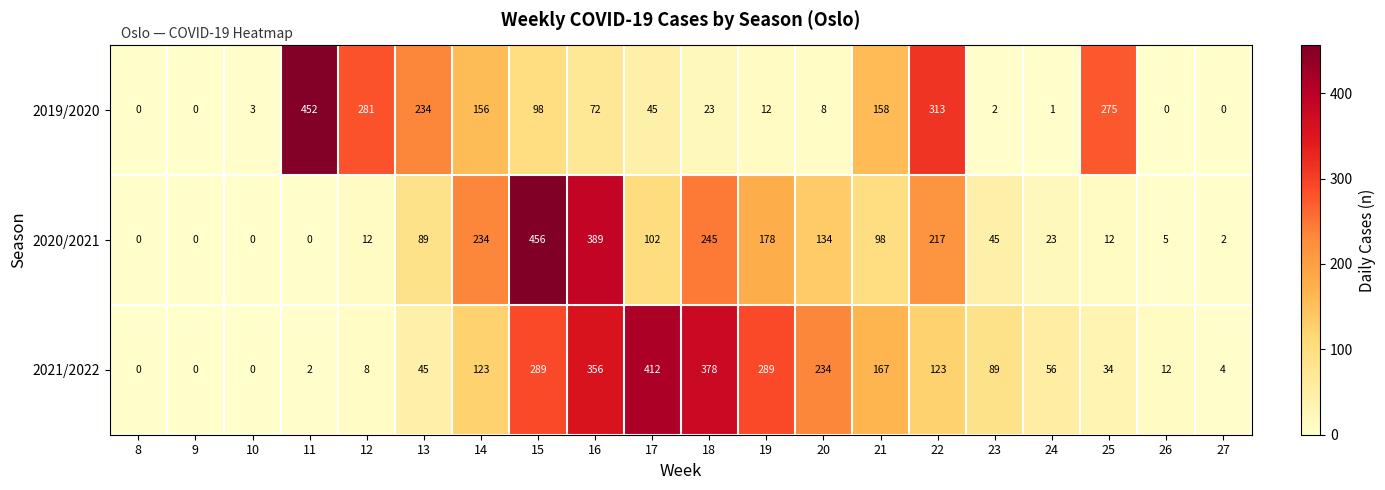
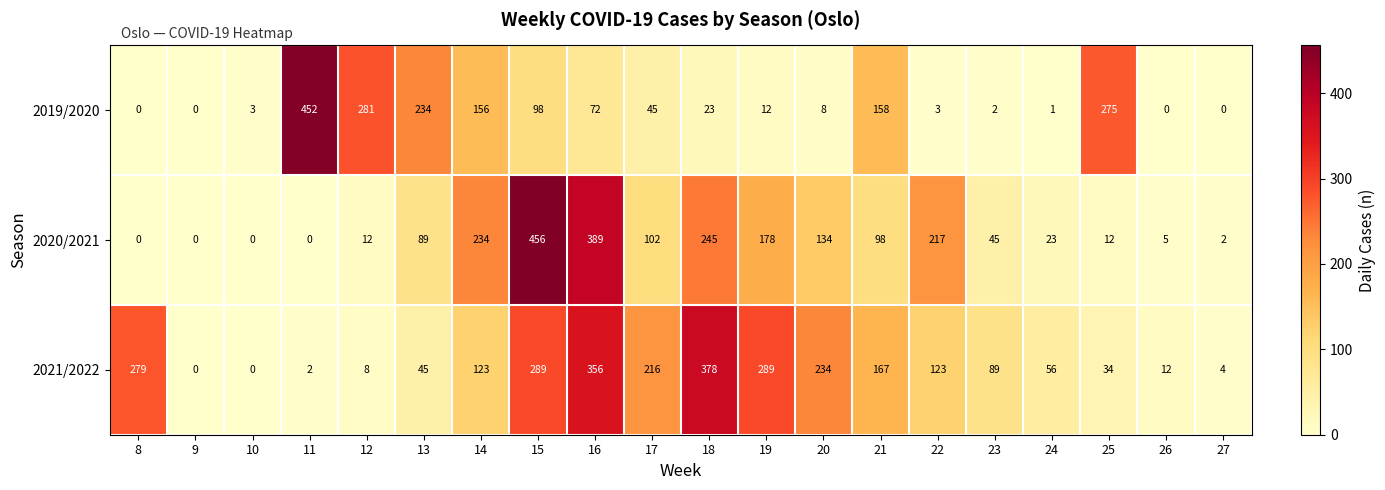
2019/2020, 22: 313 -> 3
2021/2022, 8: 0 -> 279
2021/2022, 17: 412 -> 216
